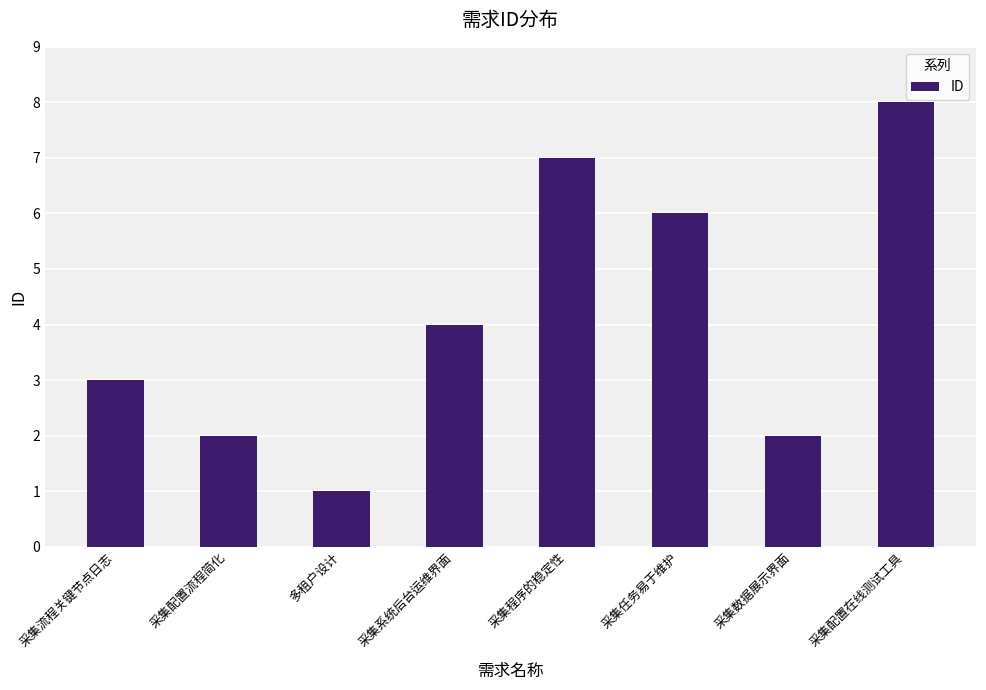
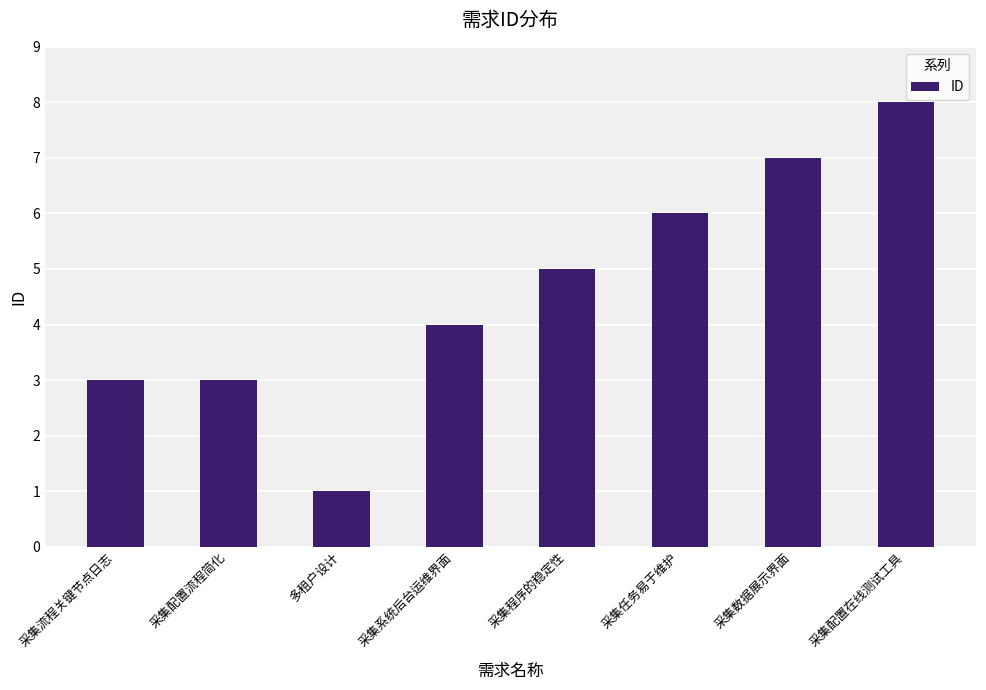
采集配置流程简化: 2 -> 3
采集程序的稳定性: 7 -> 5
采集数据展示界面: 2 -> 7
